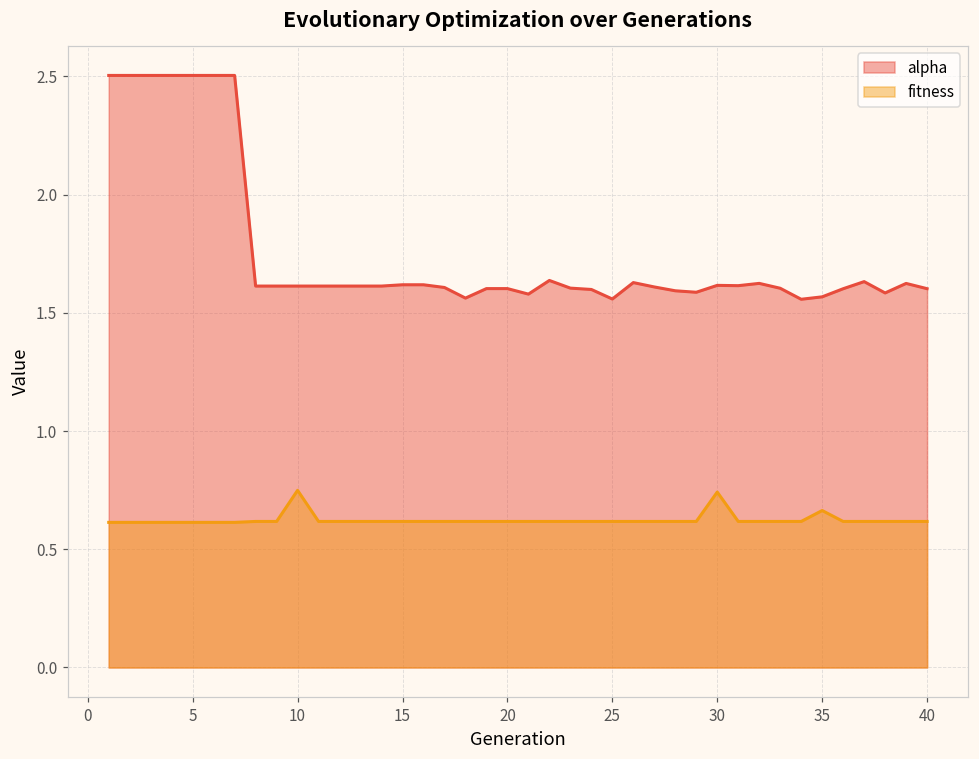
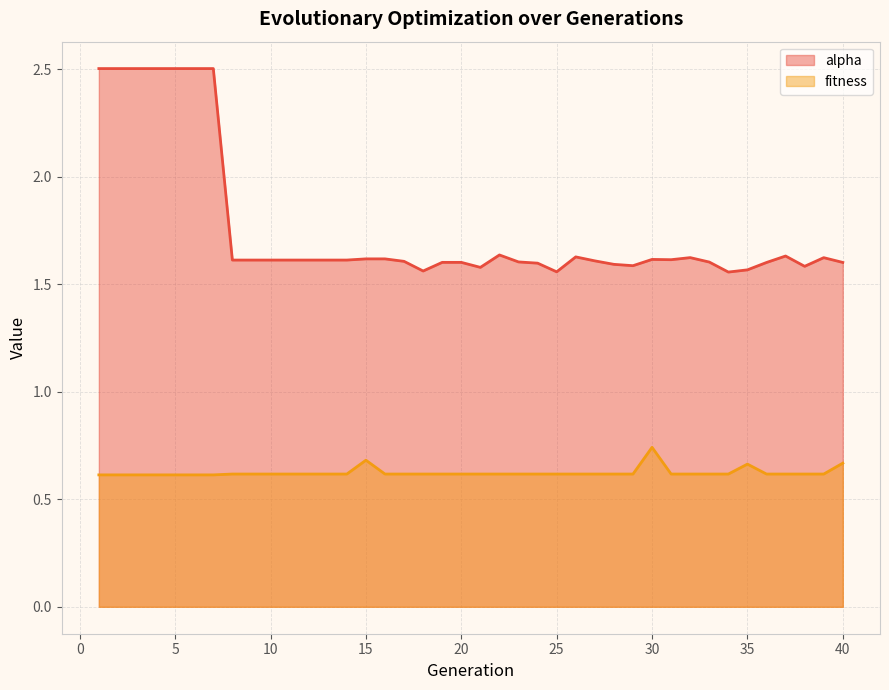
fitness, 10: 0.75 -> 0.62
fitness, 15: 0.62 -> 0.68
fitness, 40: 0.62 -> 0.67
